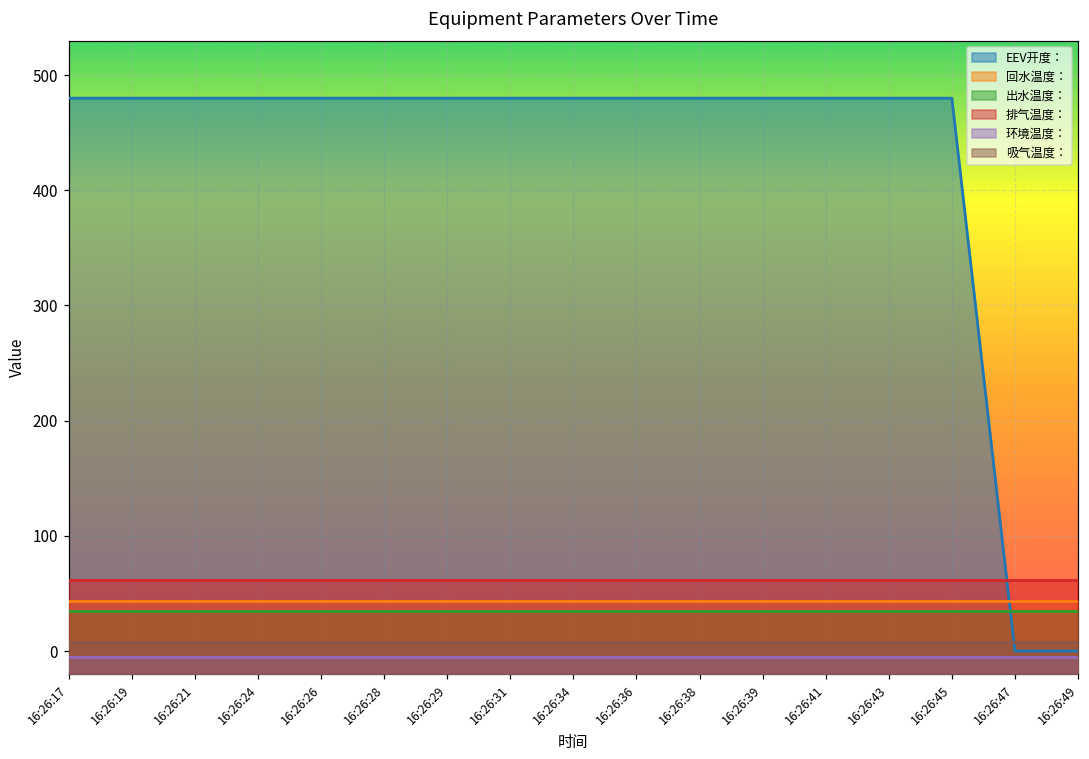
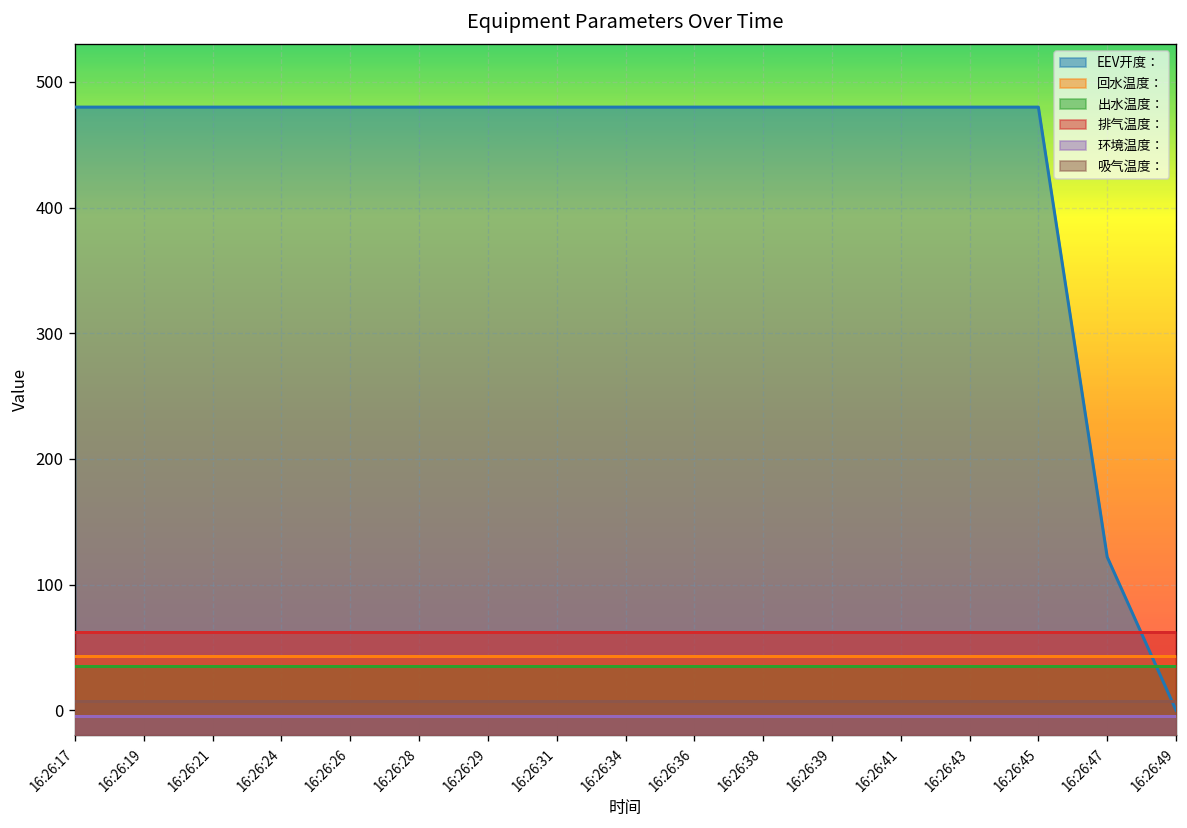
EEV开度：, 16:26:47: 0 -> 122
